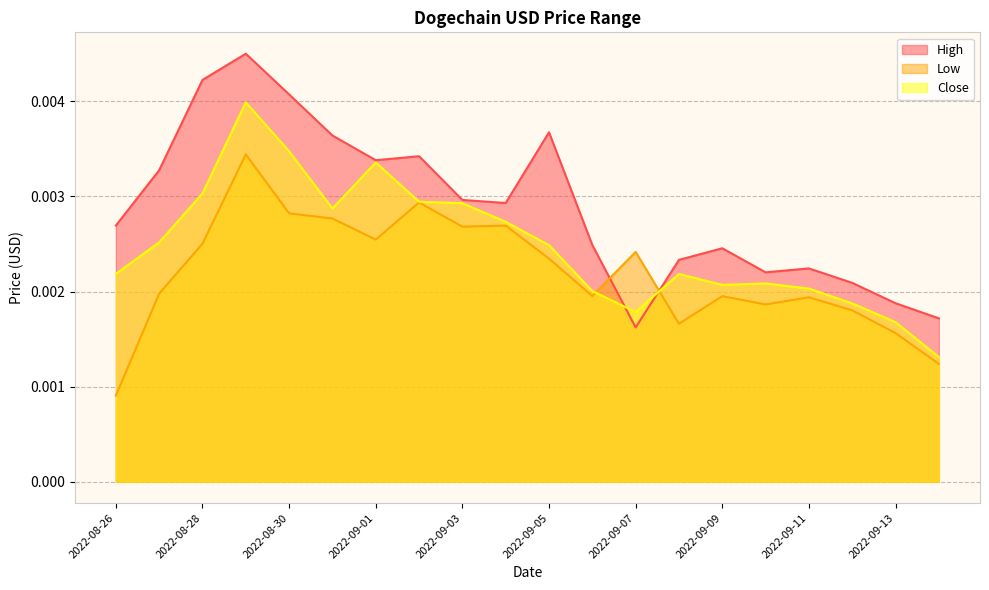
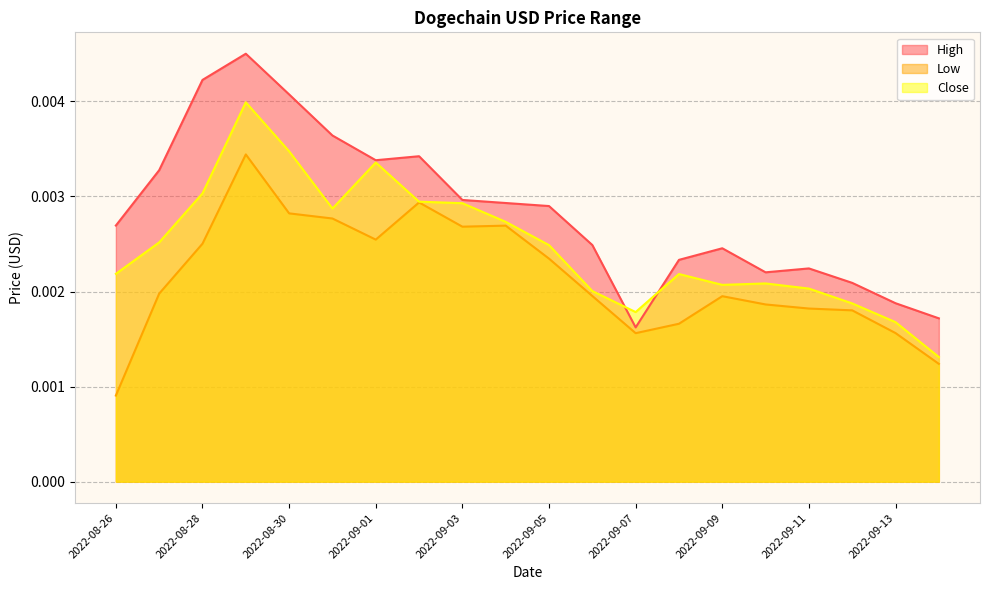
High, 2022-09-05: 0.0037 -> 0.0029
Low, 2022-09-07: 0.0024 -> 0.0016
Low, 2022-09-11: 0.0019 -> 0.0018
